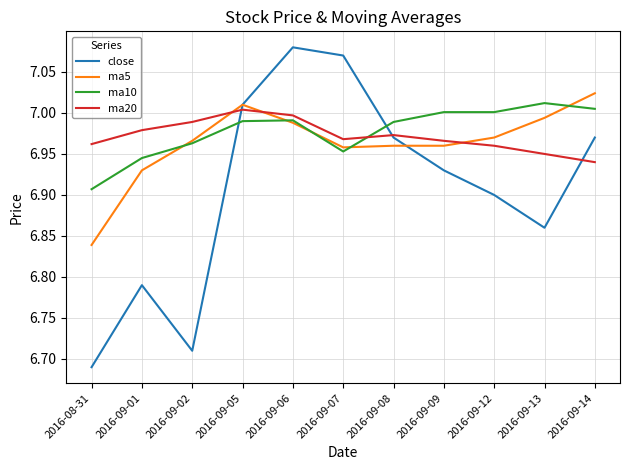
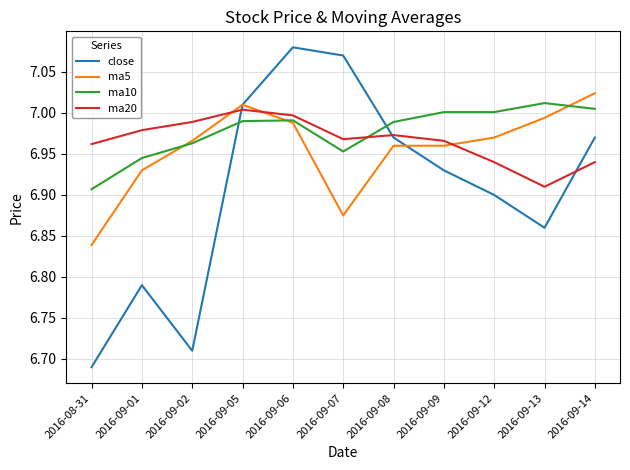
ma5, 2016-09-07: 6.96 -> 6.88
ma20, 2016-09-12: 6.96 -> 6.94
ma20, 2016-09-13: 6.95 -> 6.91
